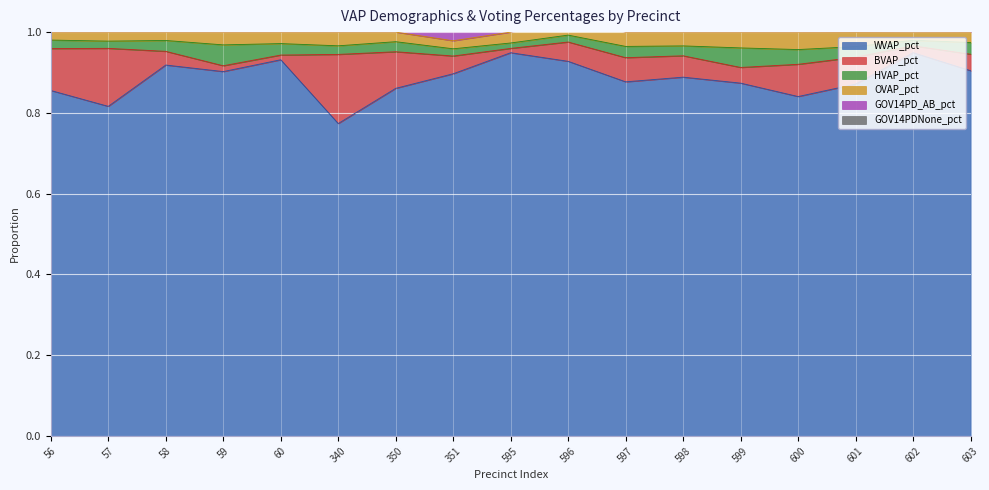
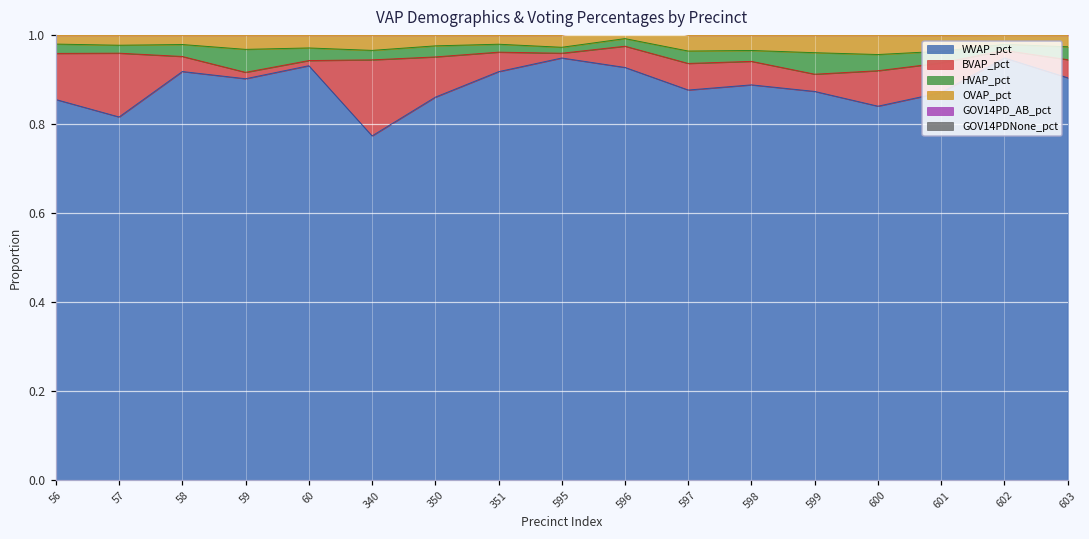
WVAP_pct, 351: 0.90 -> 0.92
